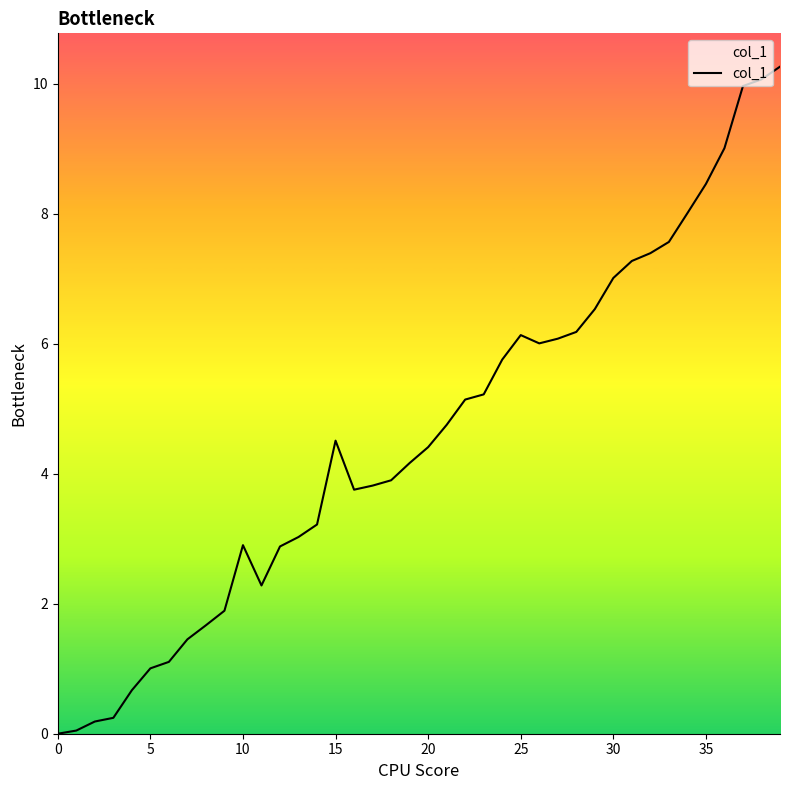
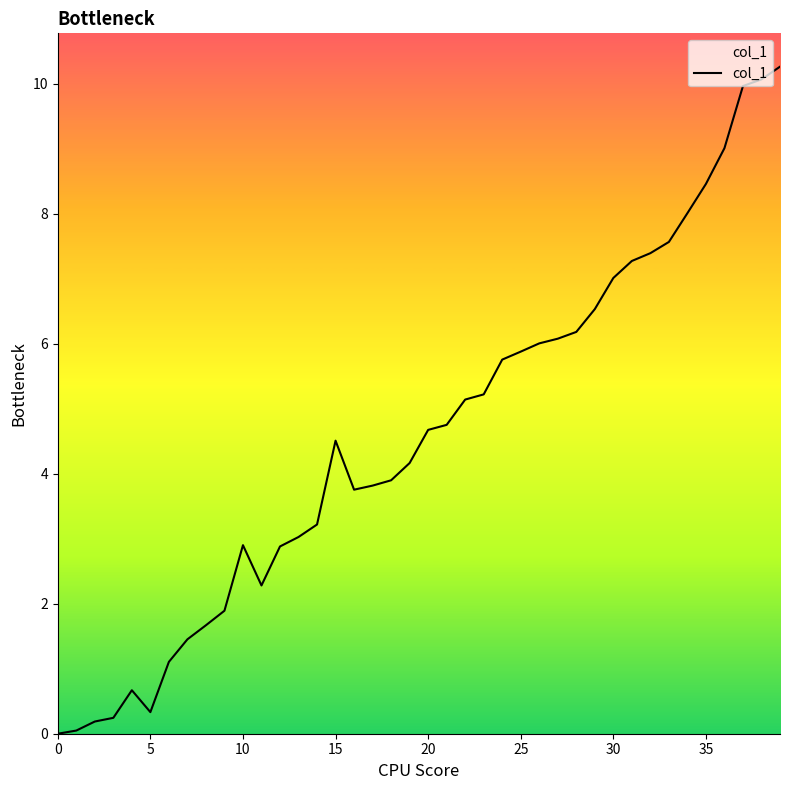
5: 1.0 -> 0.3
20: 4.4 -> 4.7
25: 6.1 -> 5.9
